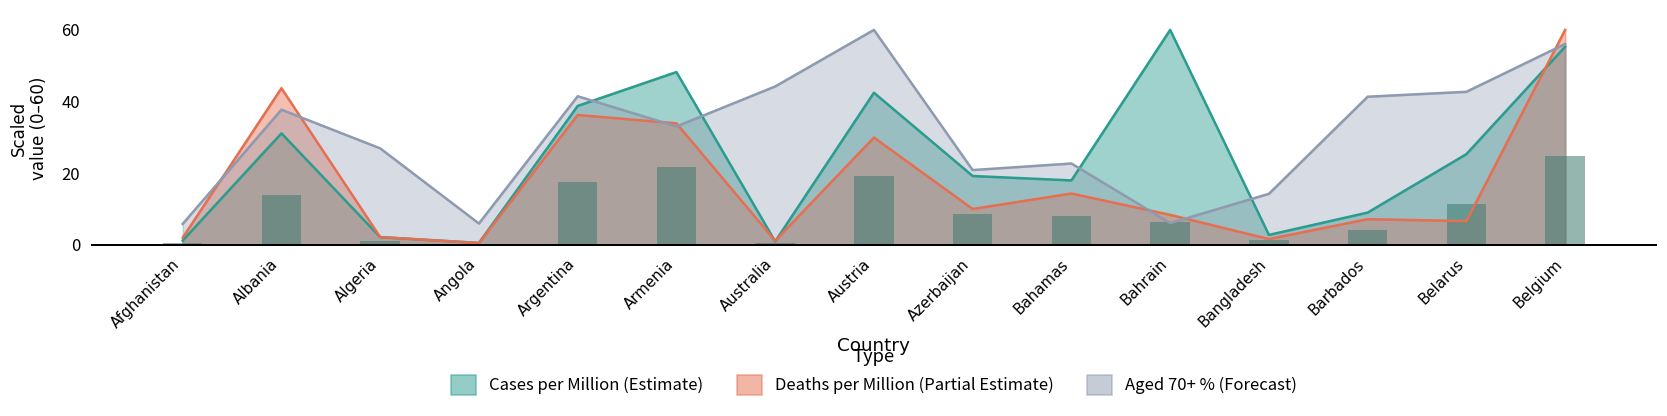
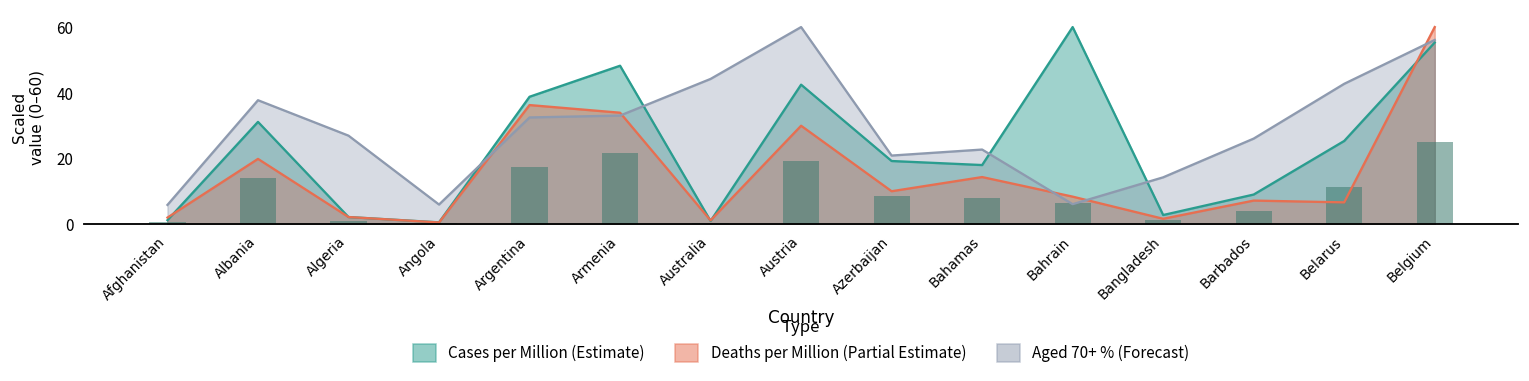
Deaths per Million (Partial Estimate), Albania: 44 -> 20
Aged 70+ % (Forecast), Argentina: 41 -> 32
Aged 70+ % (Forecast), Barbados: 41 -> 26
